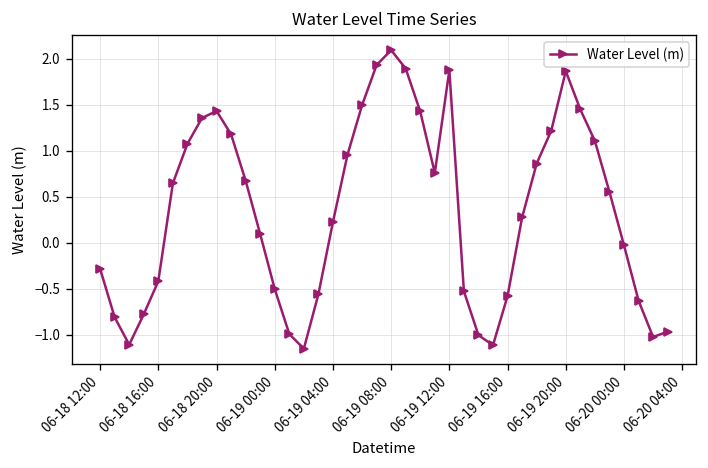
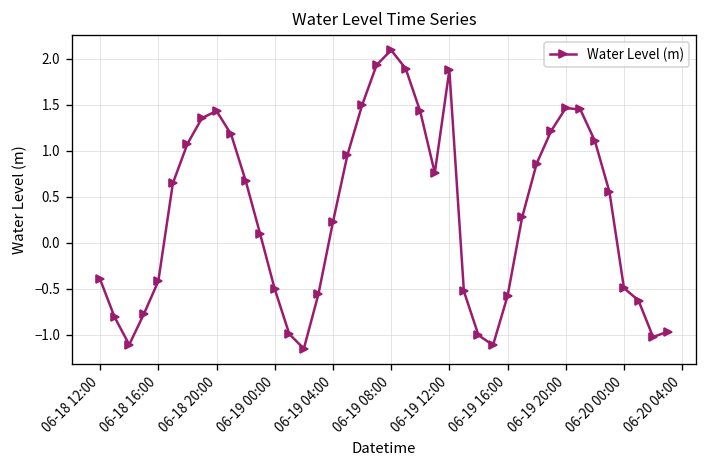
06-18 12:00: -0.3 -> -0.4
06-19 20:00: 1.9 -> 1.5
06-20 00:00: 0.0 -> -0.5
